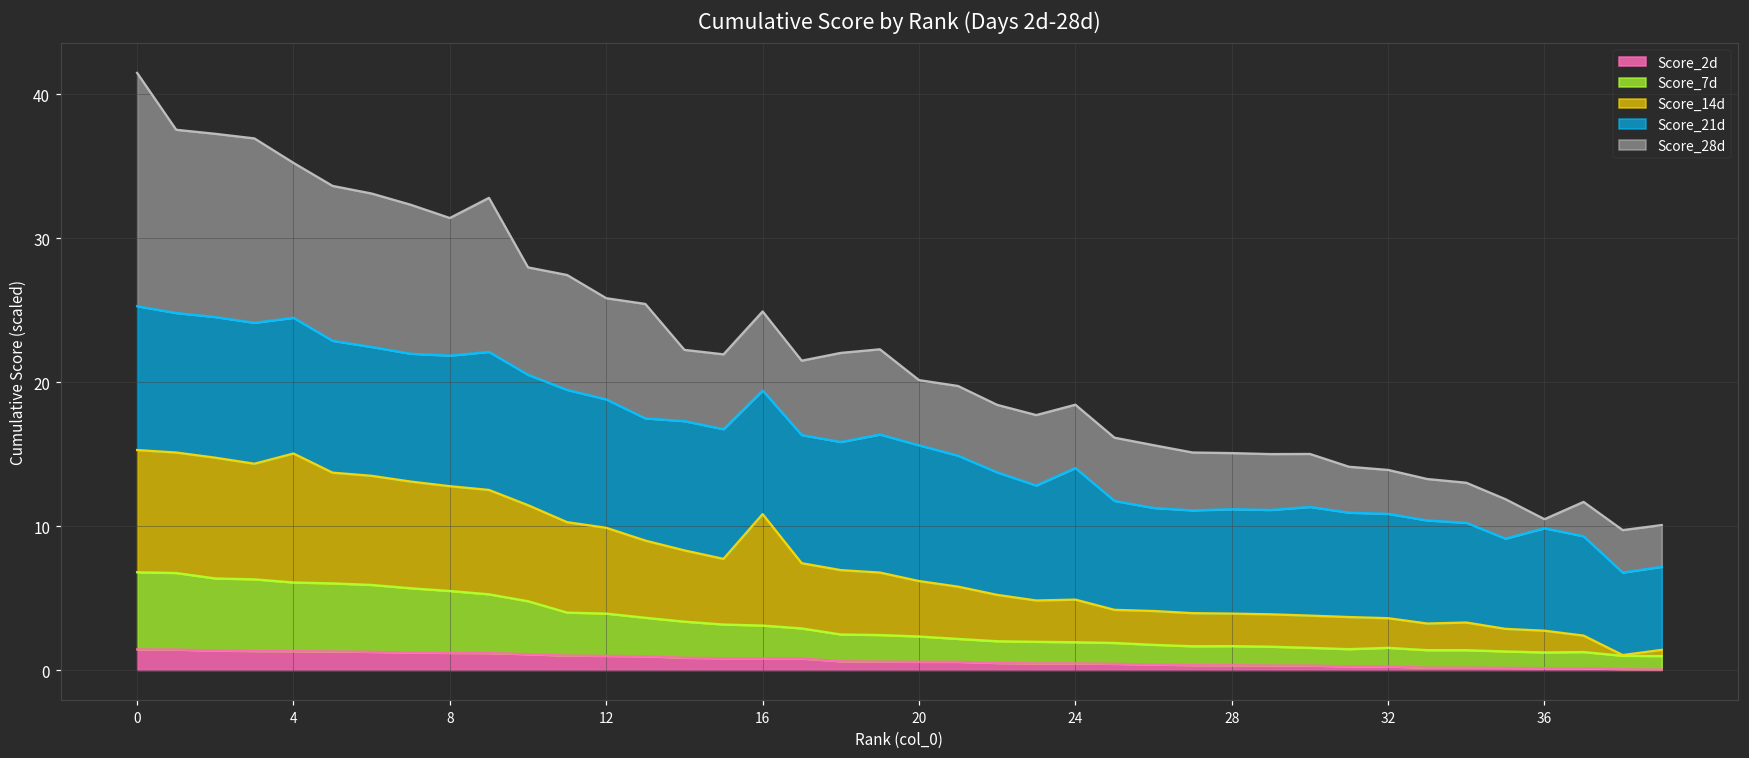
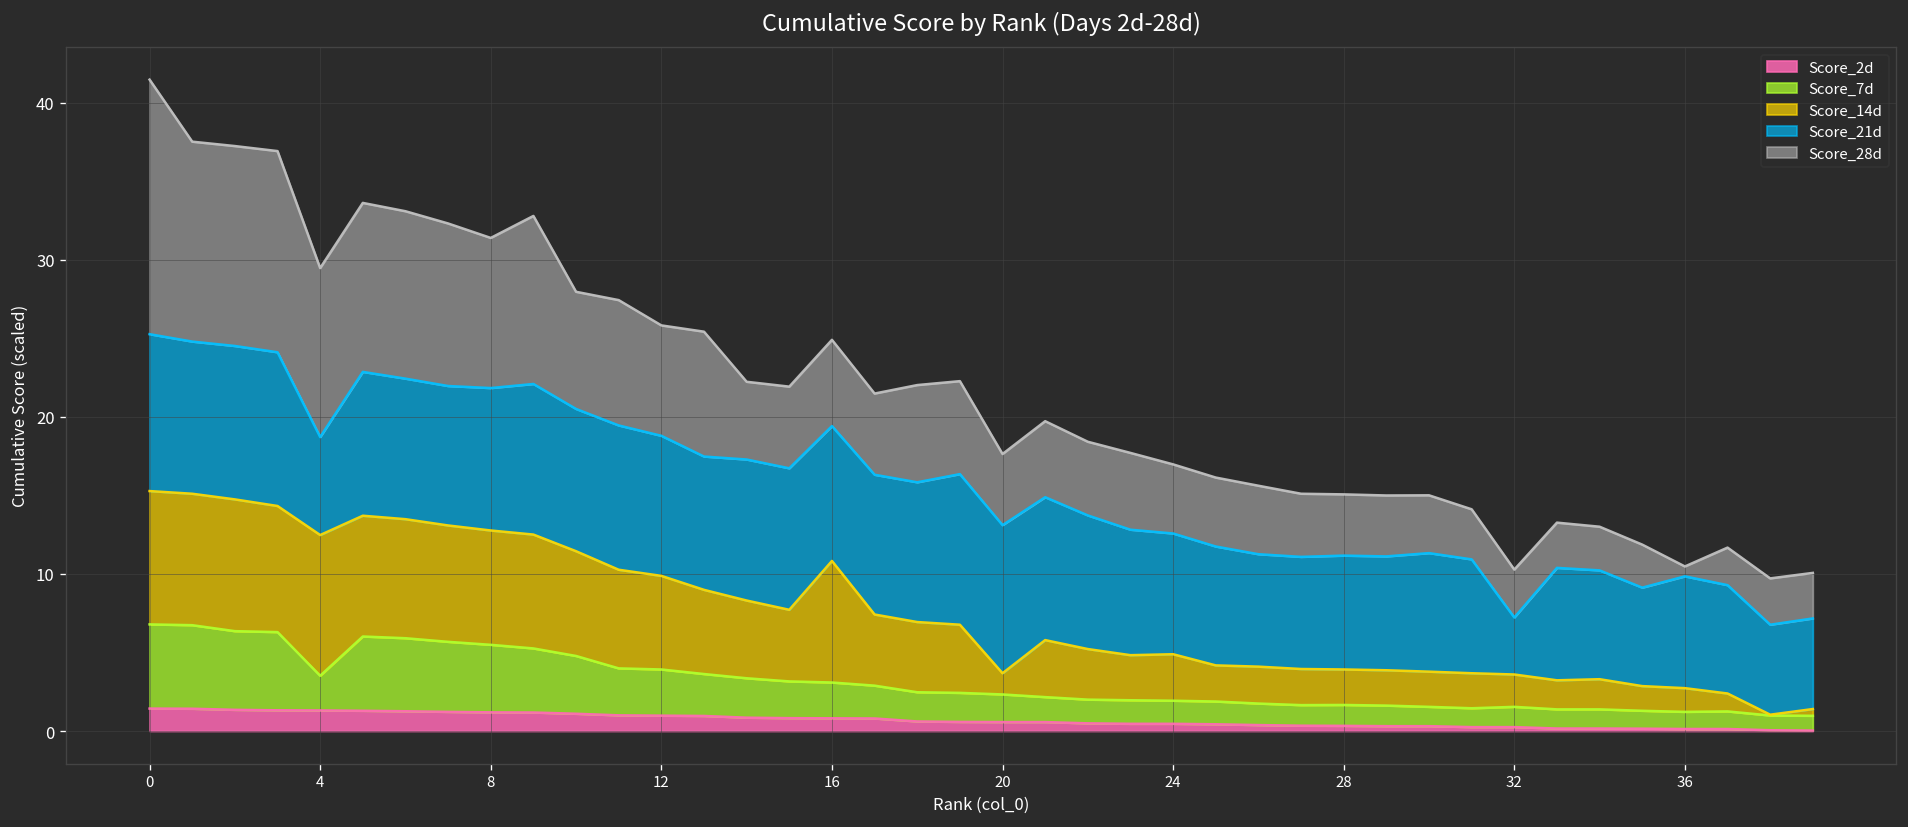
Score_7d, 4: 4.8 -> 2.2
Score_21d, 4: 9.4 -> 6.2
Score_14d, 20: 3.8 -> 1.4
Score_21d, 24: 9.1 -> 7.7
Score_21d, 32: 7.3 -> 3.6
